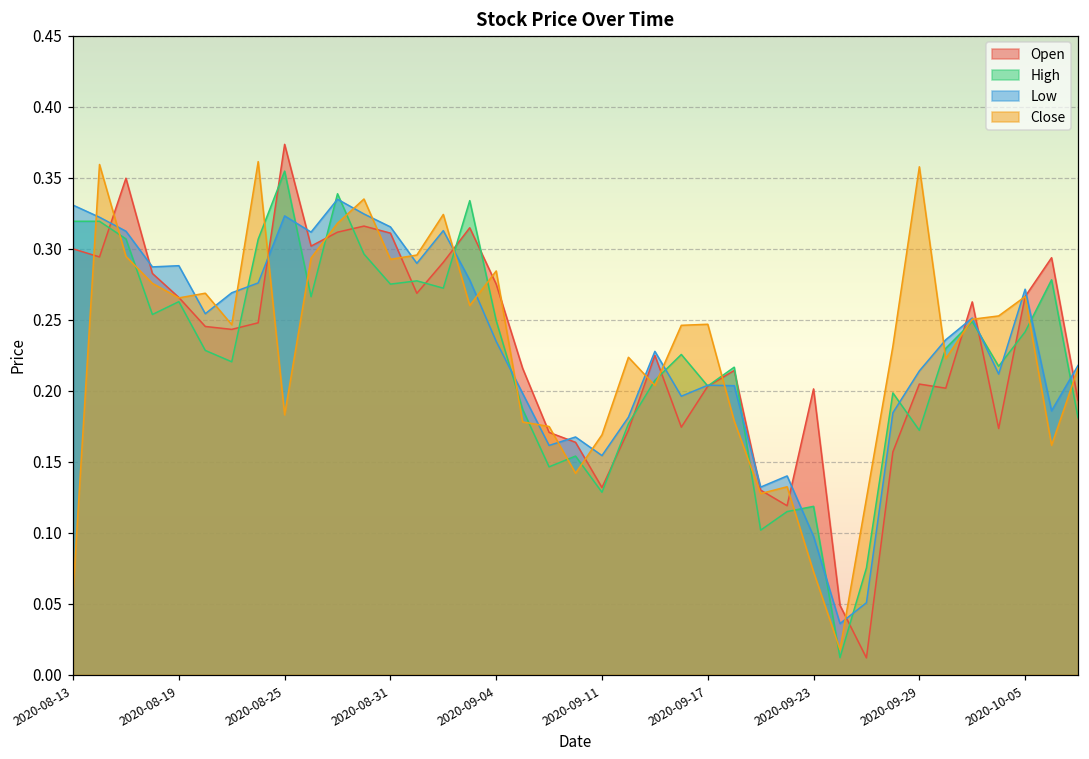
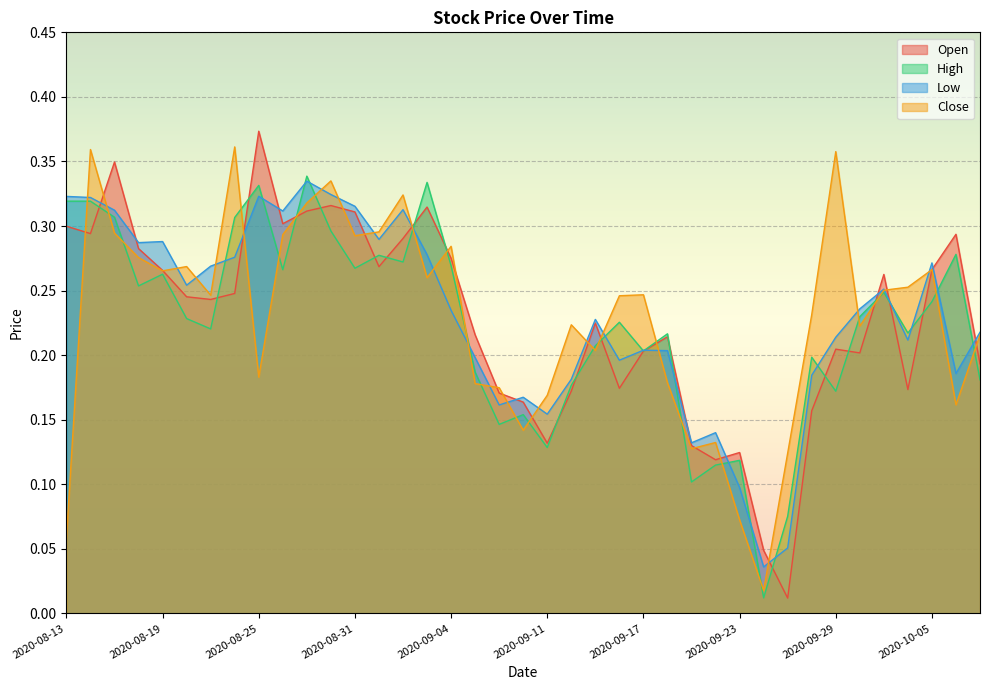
Low, 2020-08-13: 0.331 -> 0.323
High, 2020-08-25: 0.355 -> 0.331
High, 2020-08-31: 0.275 -> 0.267
High, 2020-09-04: 0.249 -> 0.269
Open, 2020-09-23: 0.201 -> 0.125
